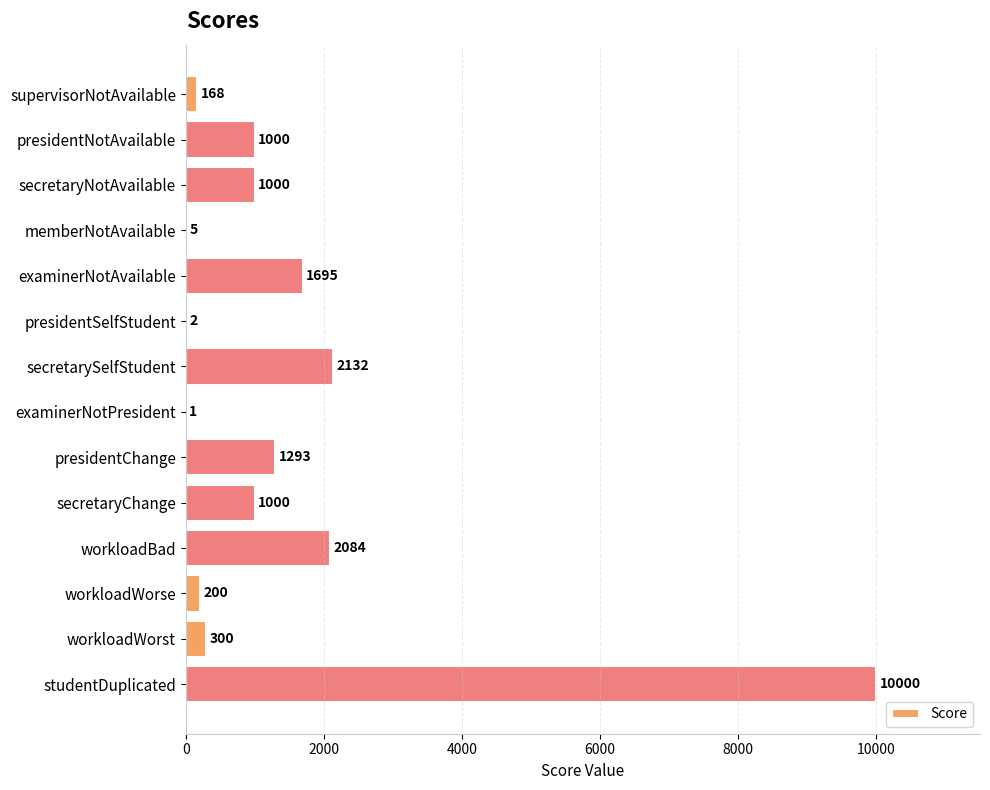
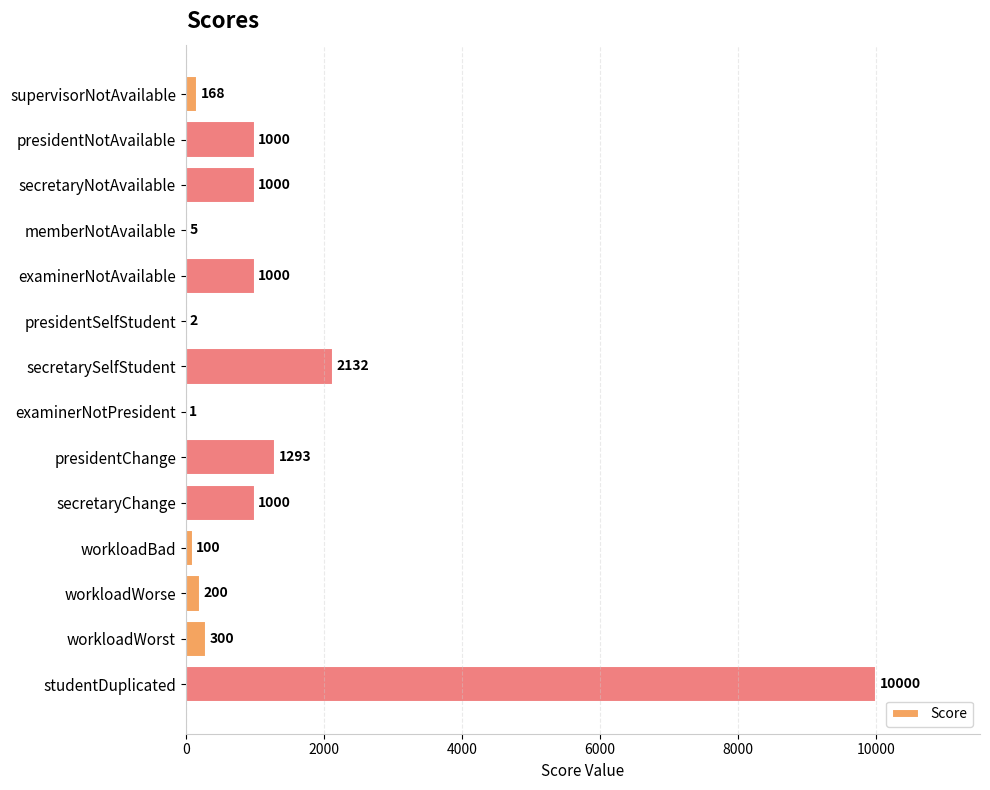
examinerNotAvailable: 1695 -> 1000
workloadBad: 2084 -> 100
